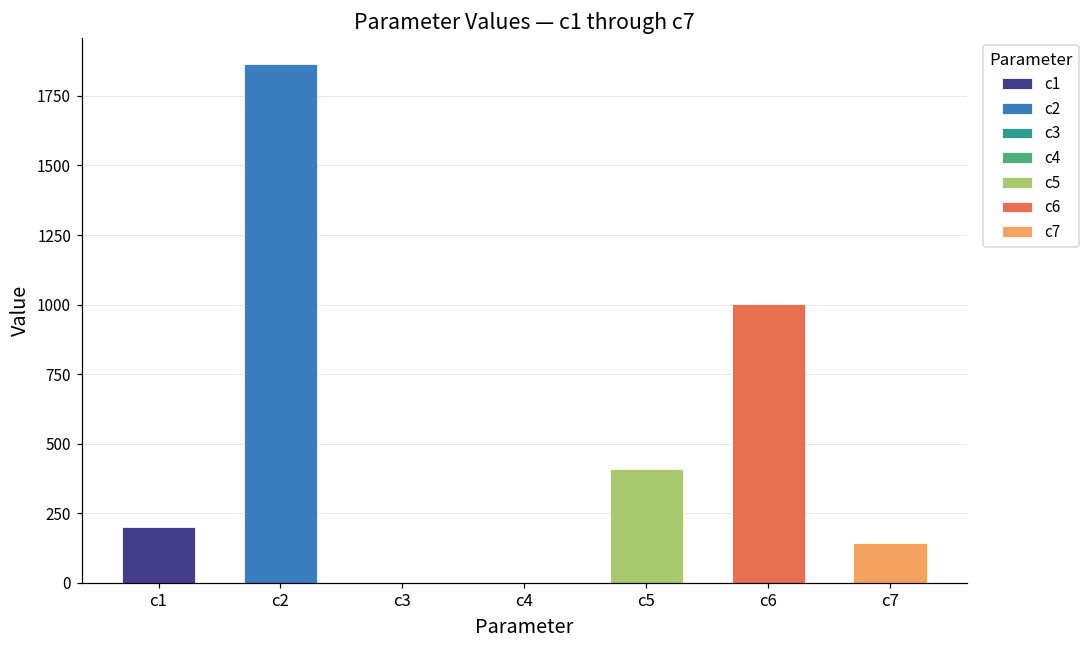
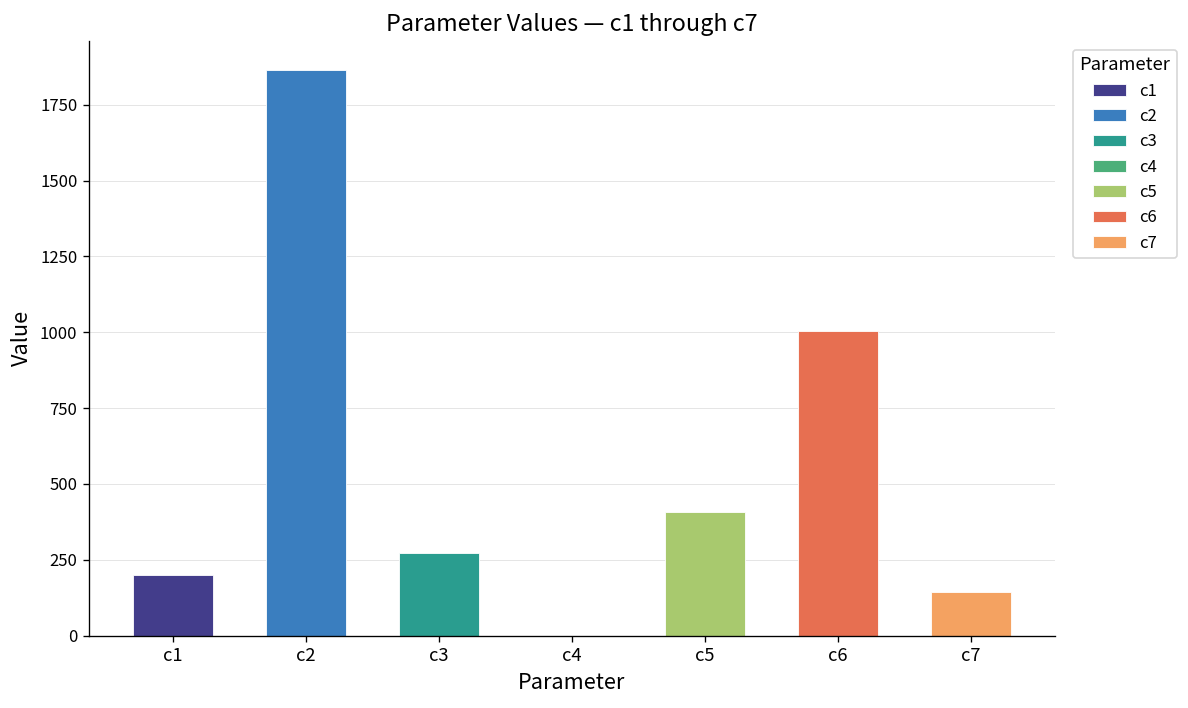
c3: 0 -> 270
